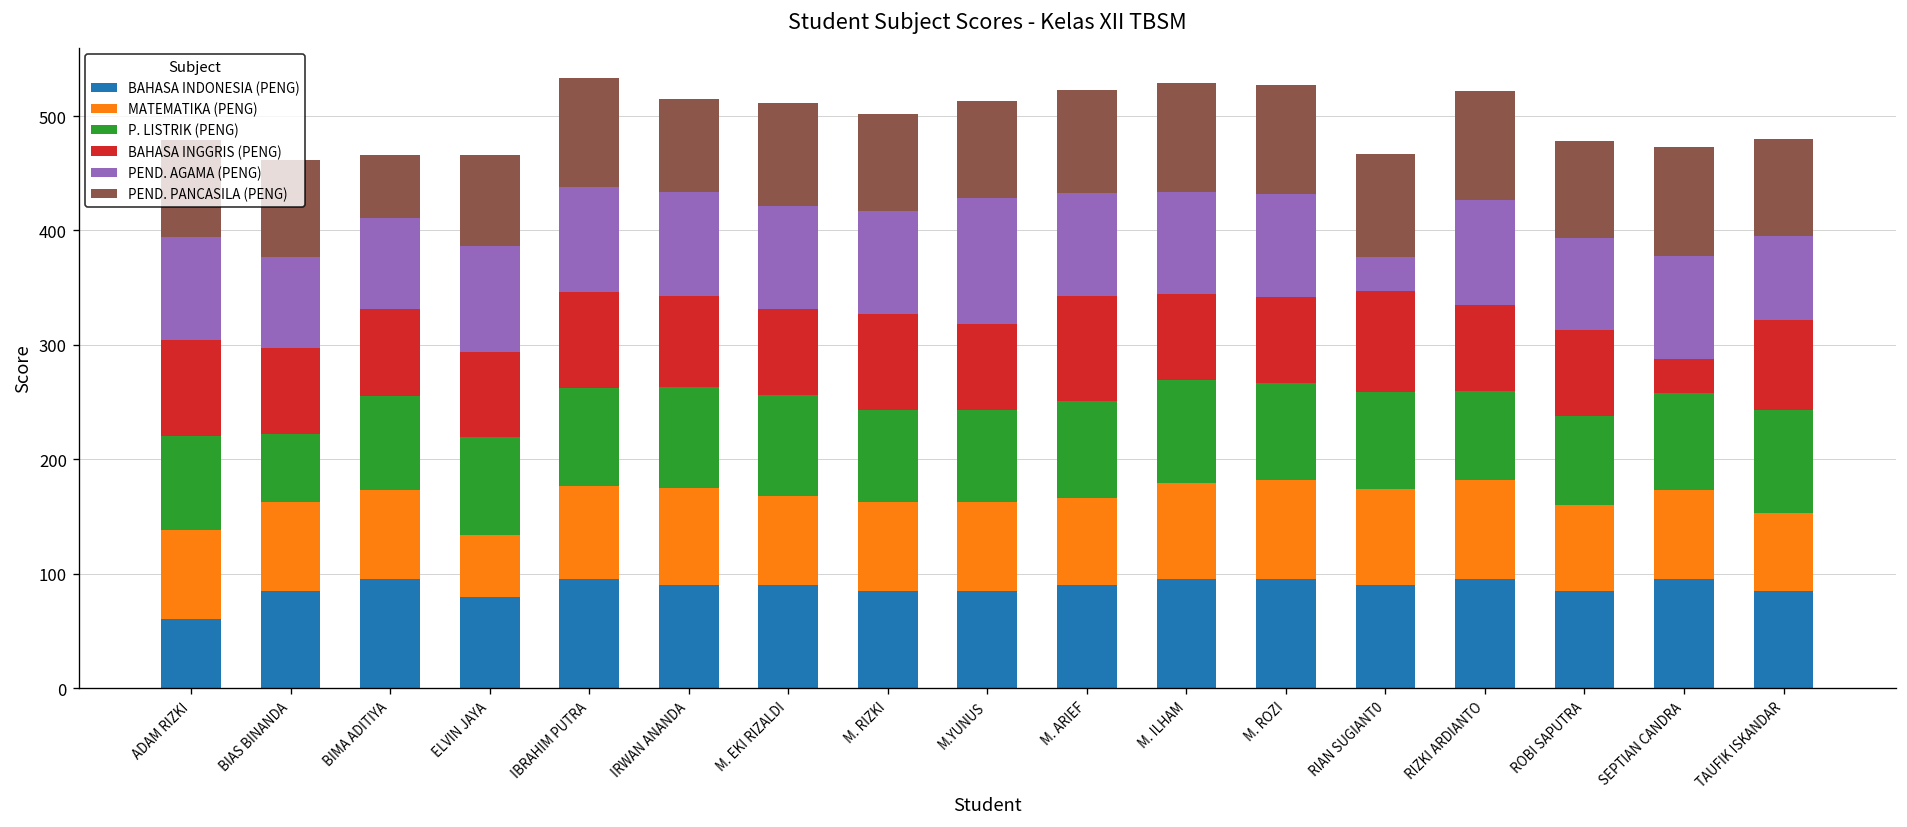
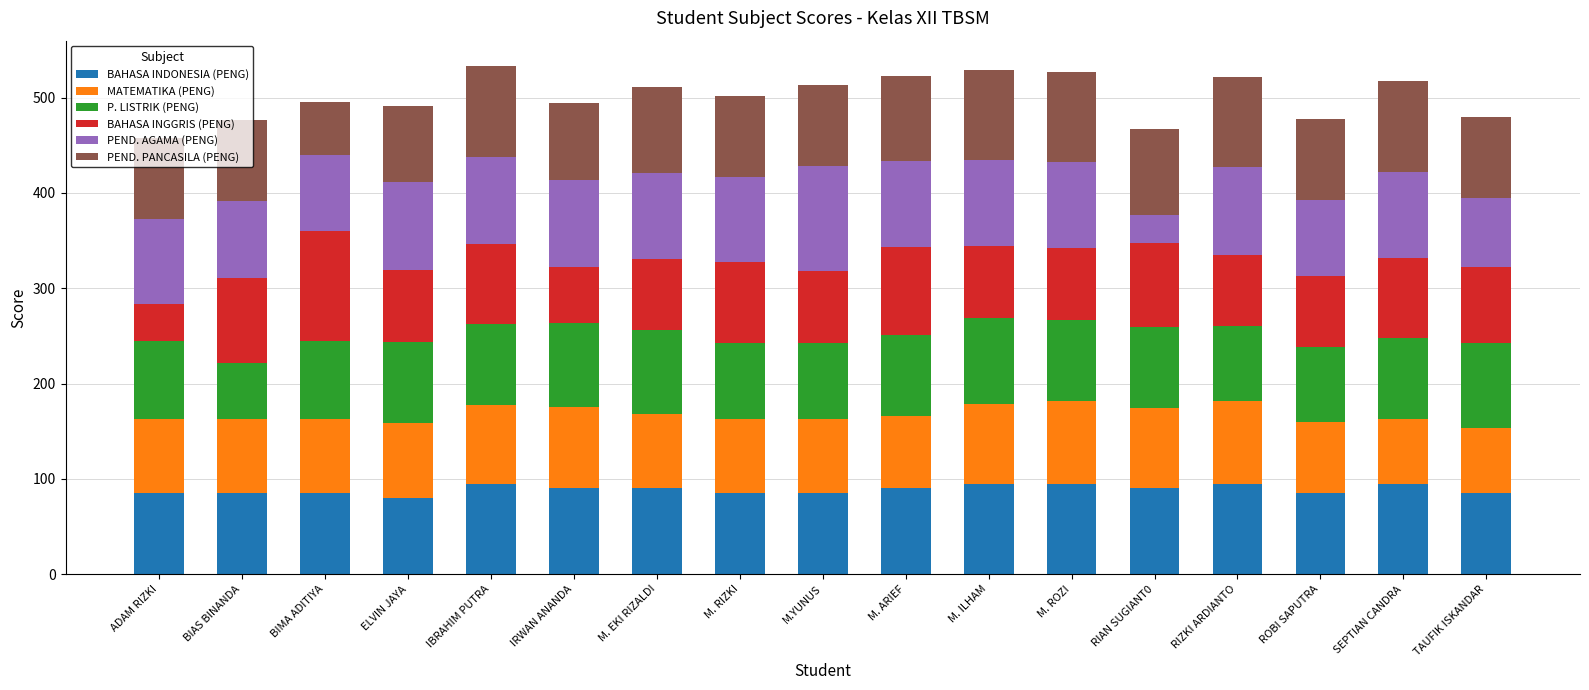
BAHASA INDONESIA (PENG), ADAM RIZKI: 60 -> 90
BAHASA INGGRIS (PENG), ADAM RIZKI: 80 -> 40
BAHASA INGGRIS (PENG), BIAS BINANDA: 80 -> 90
BAHASA INDONESIA (PENG), BIMA ADITIYA: 100 -> 90
BAHASA INGGRIS (PENG), BIMA ADITIYA: 80 -> 120
MATEMATIKA (PENG), ELVIN JAYA: 50 -> 80
BAHASA INGGRIS (PENG), IRWAN ANANDA: 80 -> 60
MATEMATIKA (PENG), SEPTIAN CANDRA: 80 -> 70
BAHASA INGGRIS (PENG), SEPTIAN CANDRA: 30 -> 80
